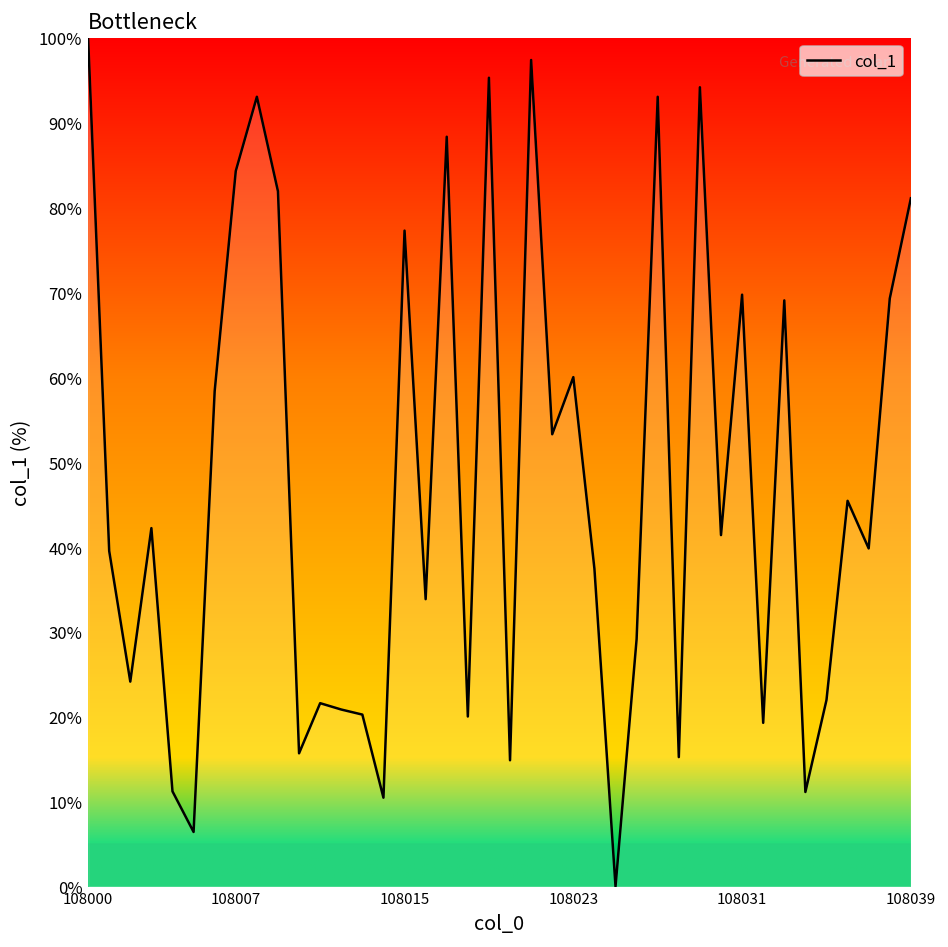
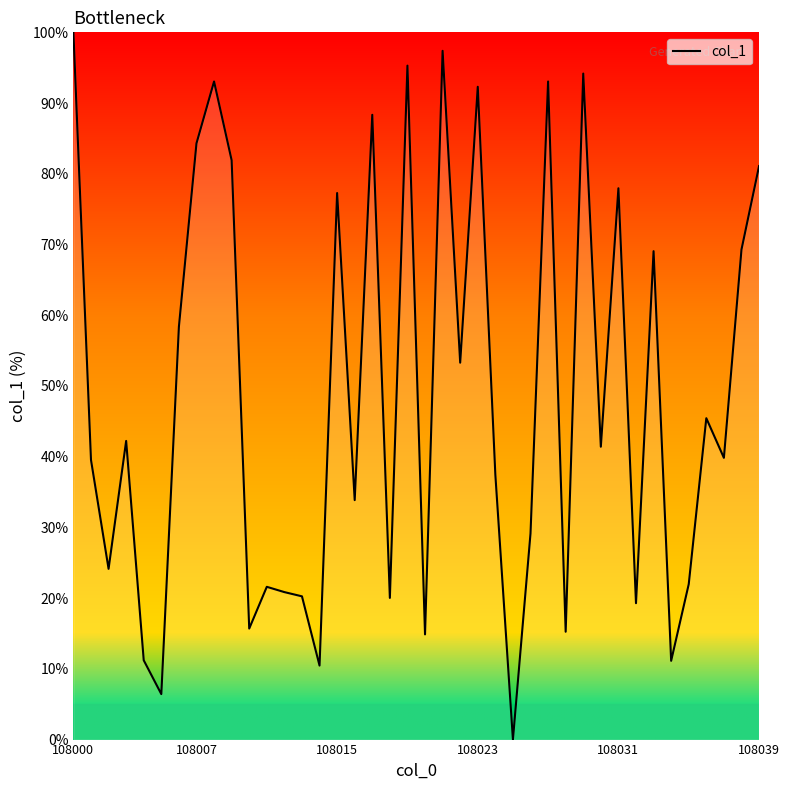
108023: 60% -> 92%
108031: 70% -> 78%
